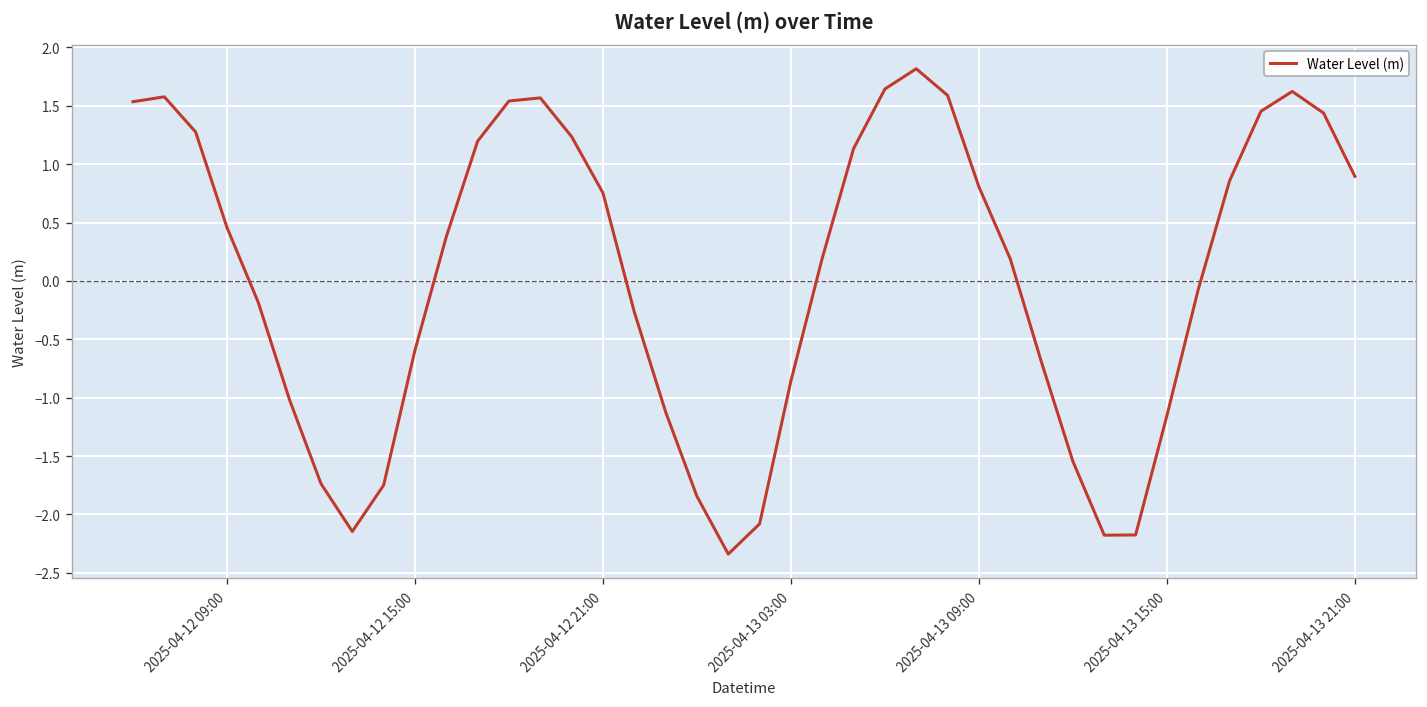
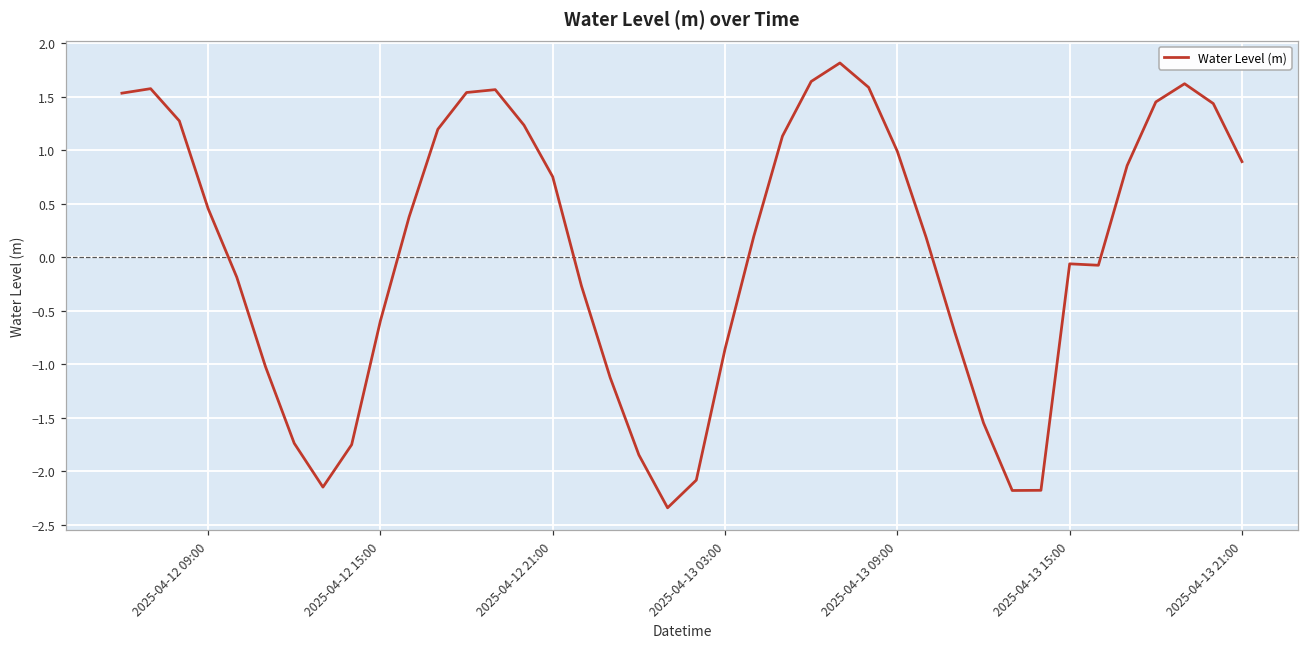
2025-04-13 09:00: 0.8 -> 1.0
2025-04-13 15:00: -1.2 -> -0.1
